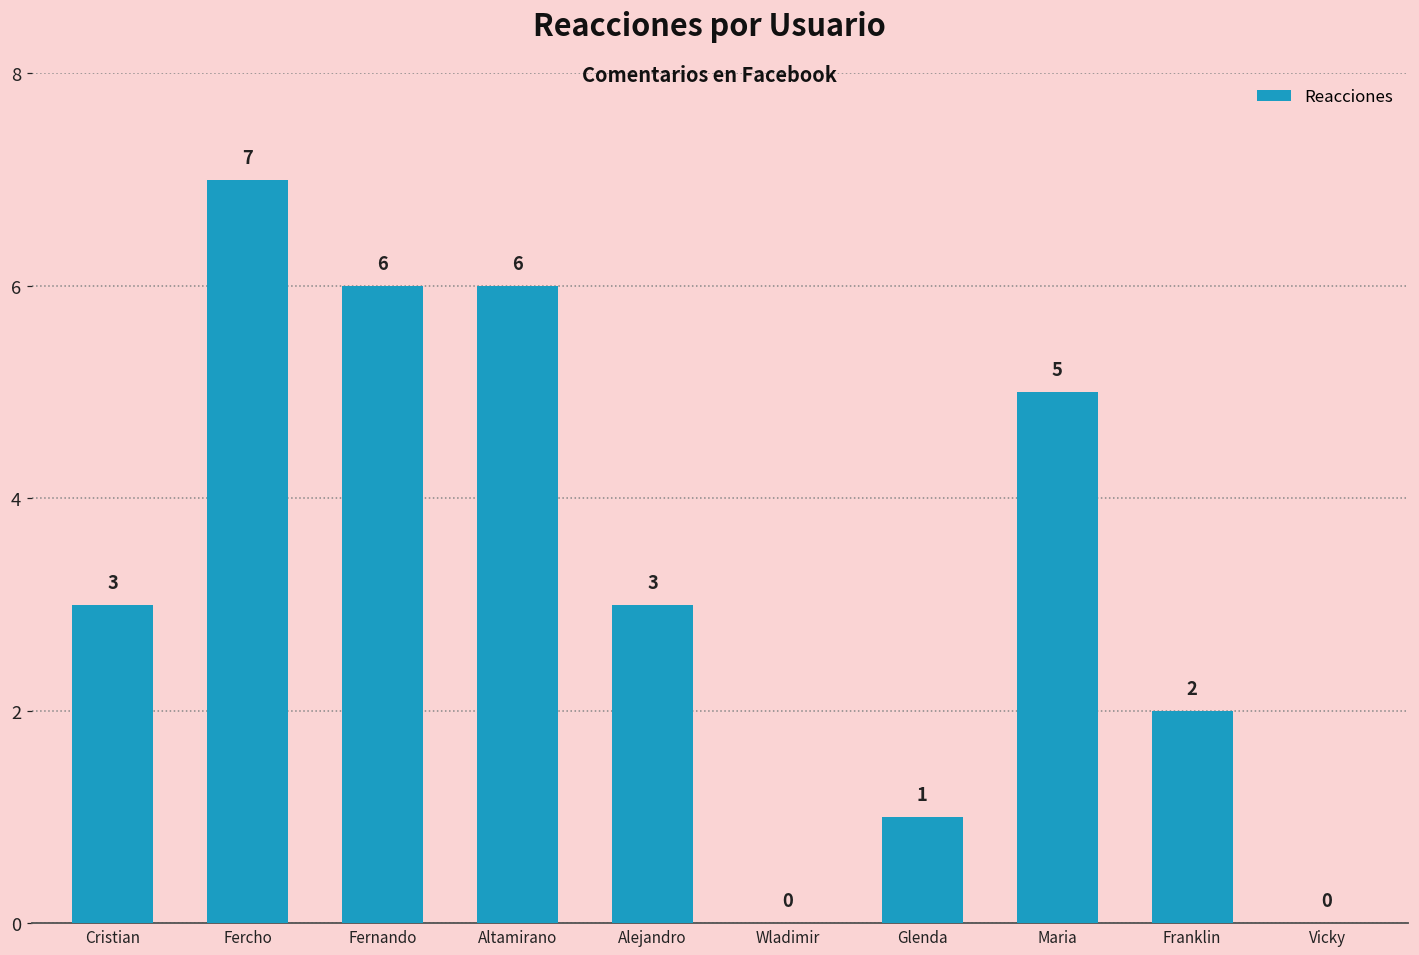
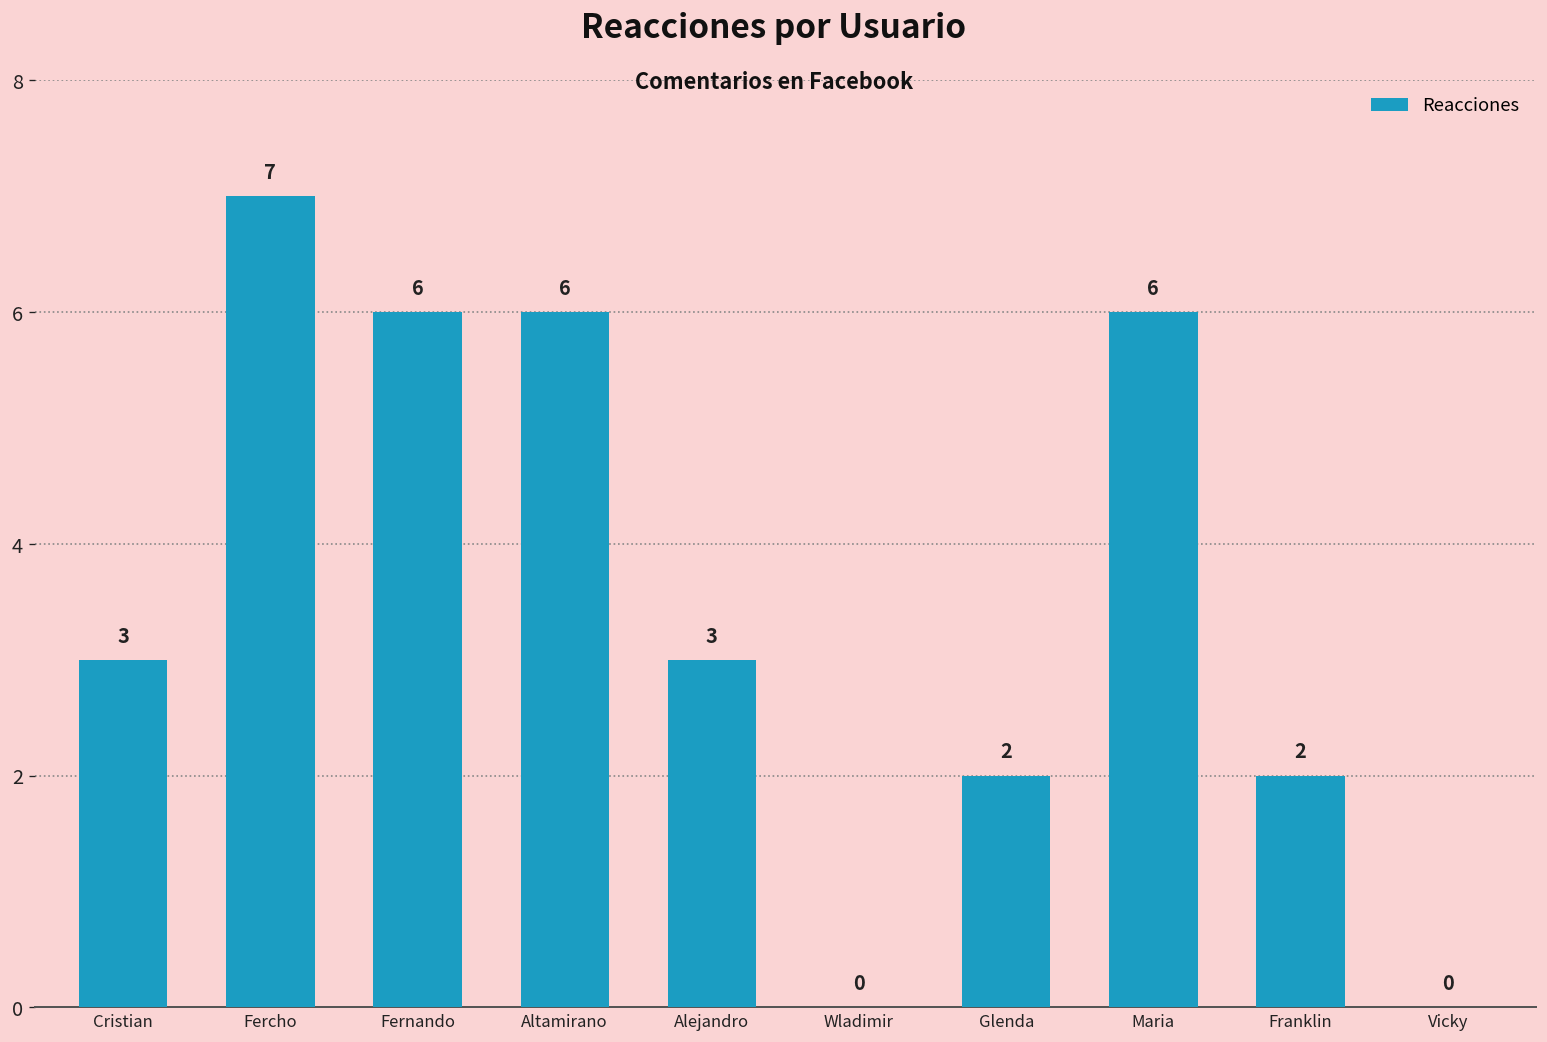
Glenda: 1 -> 2
Maria: 5 -> 6
